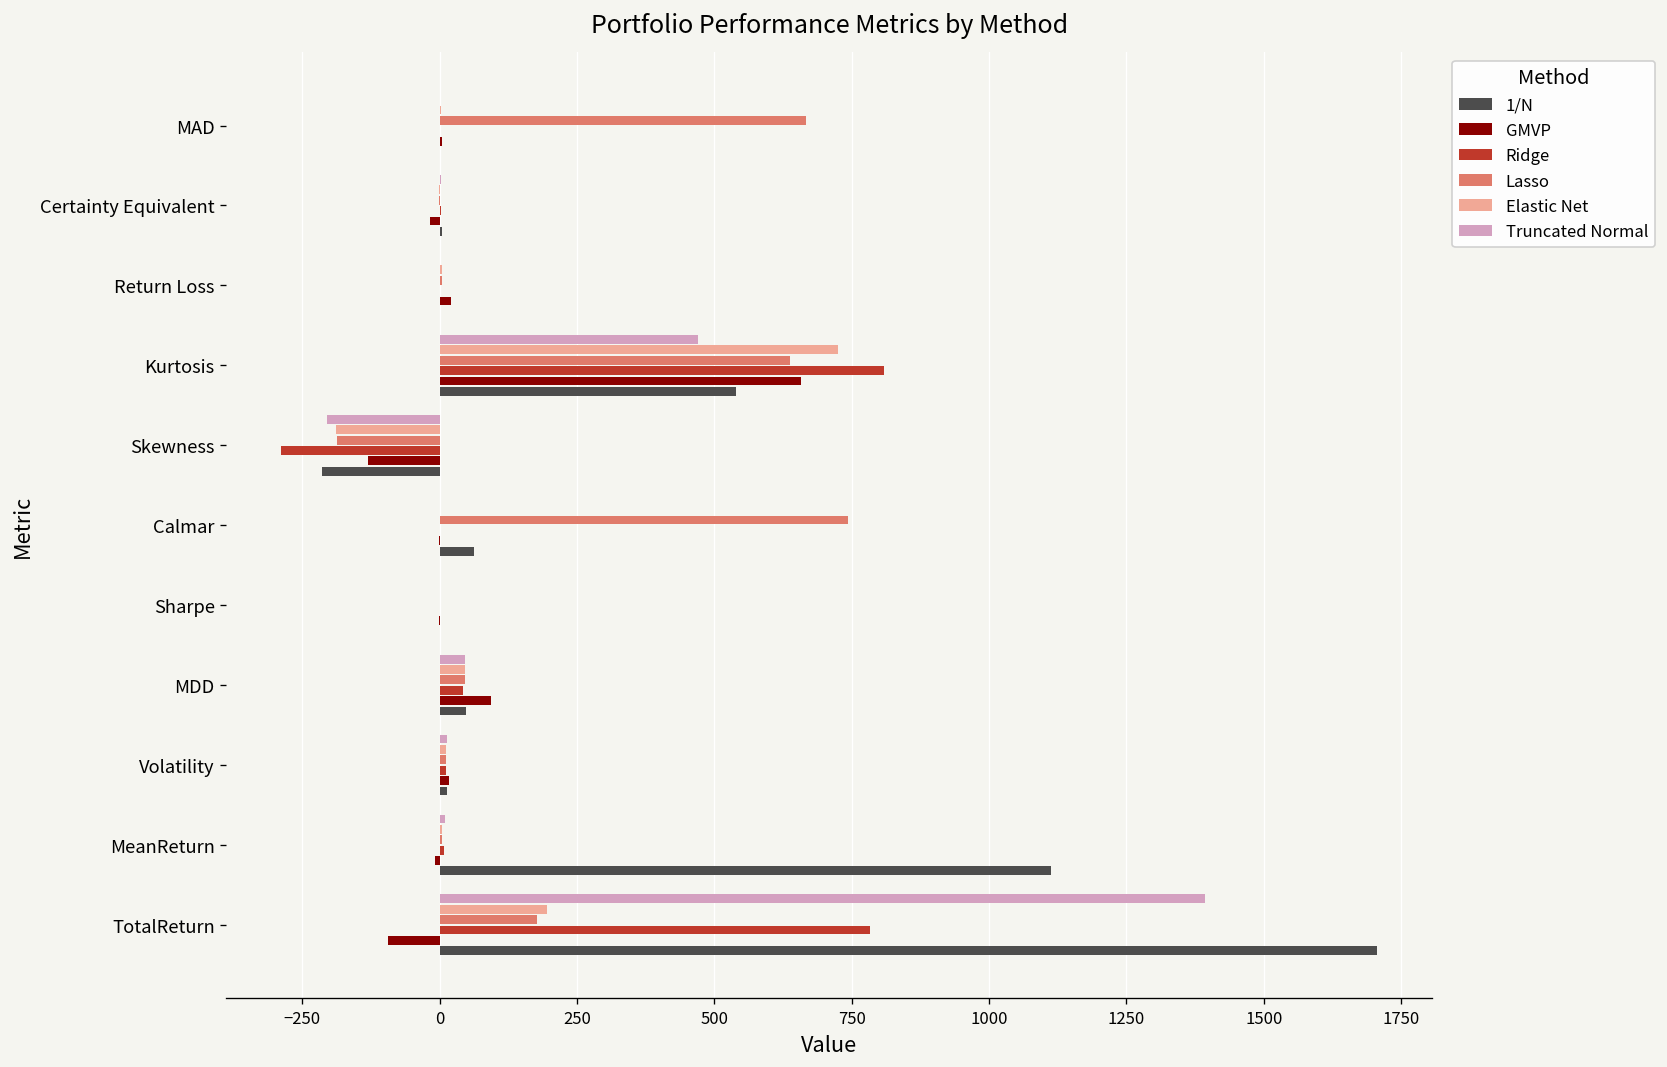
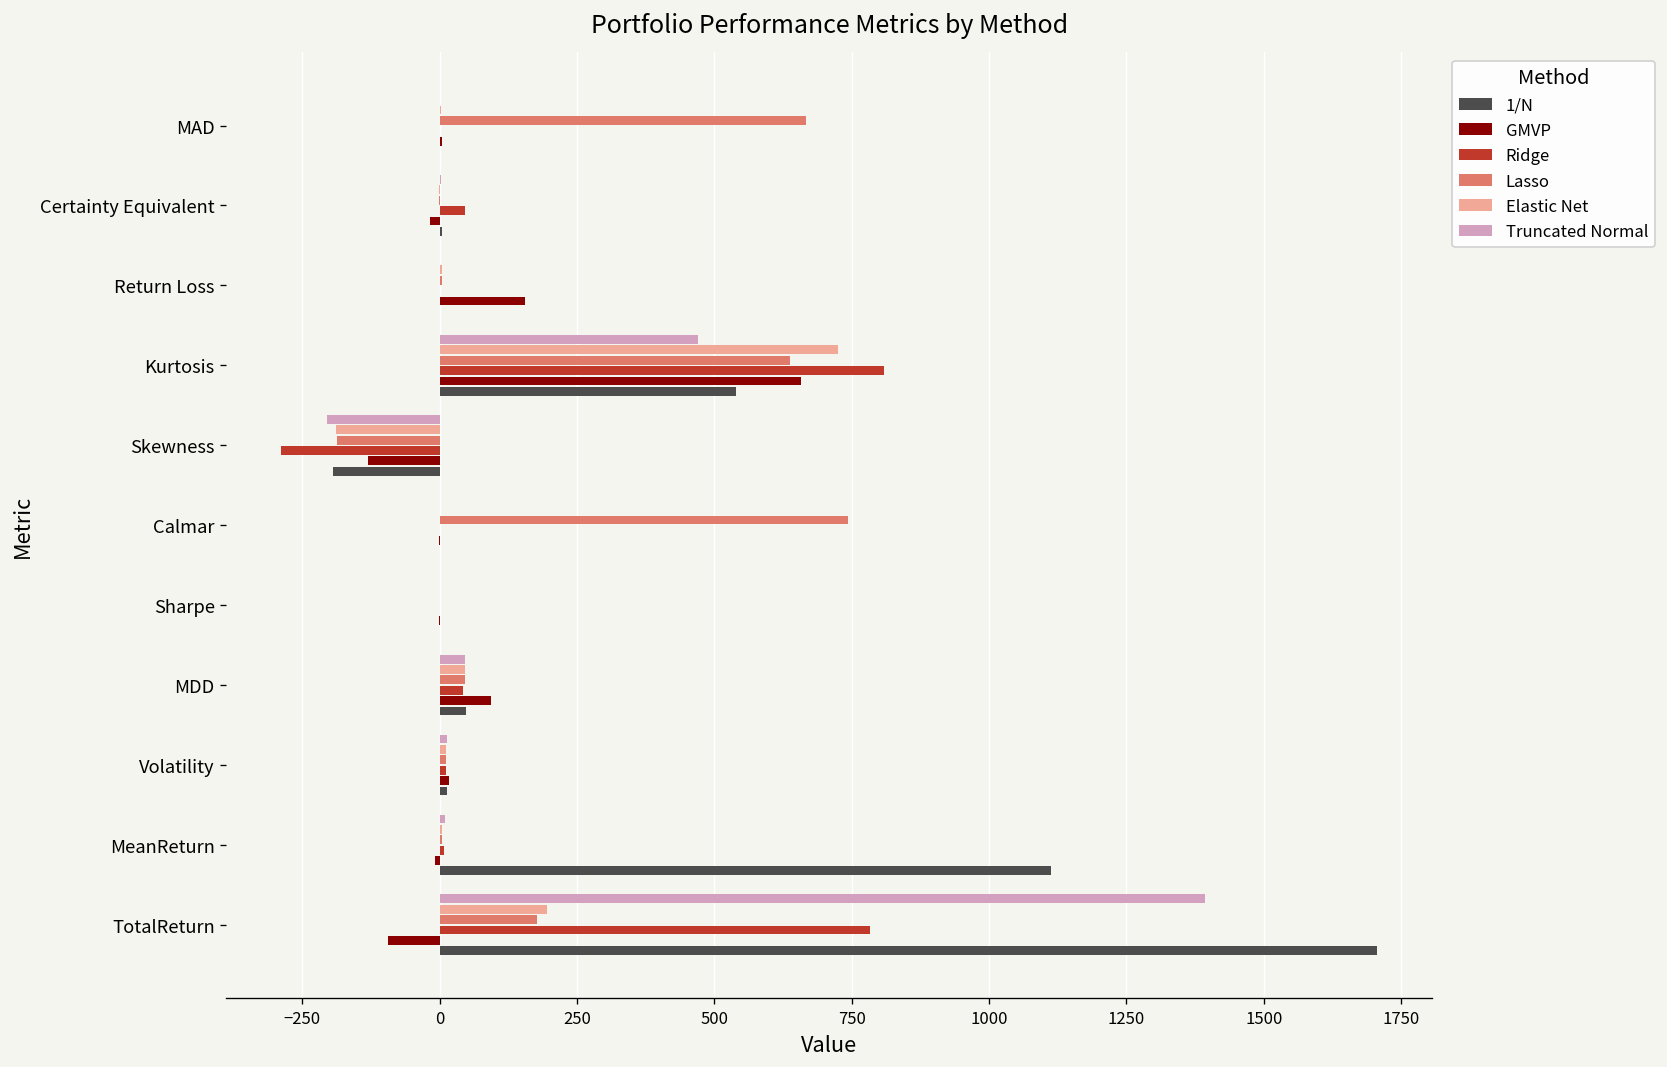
Ridge, Certainty Equivalent: 0 -> 50
GMVP, Return Loss: 20 -> 160
1/N, Skewness: -210 -> -190
1/N, Calmar: 60 -> 0
